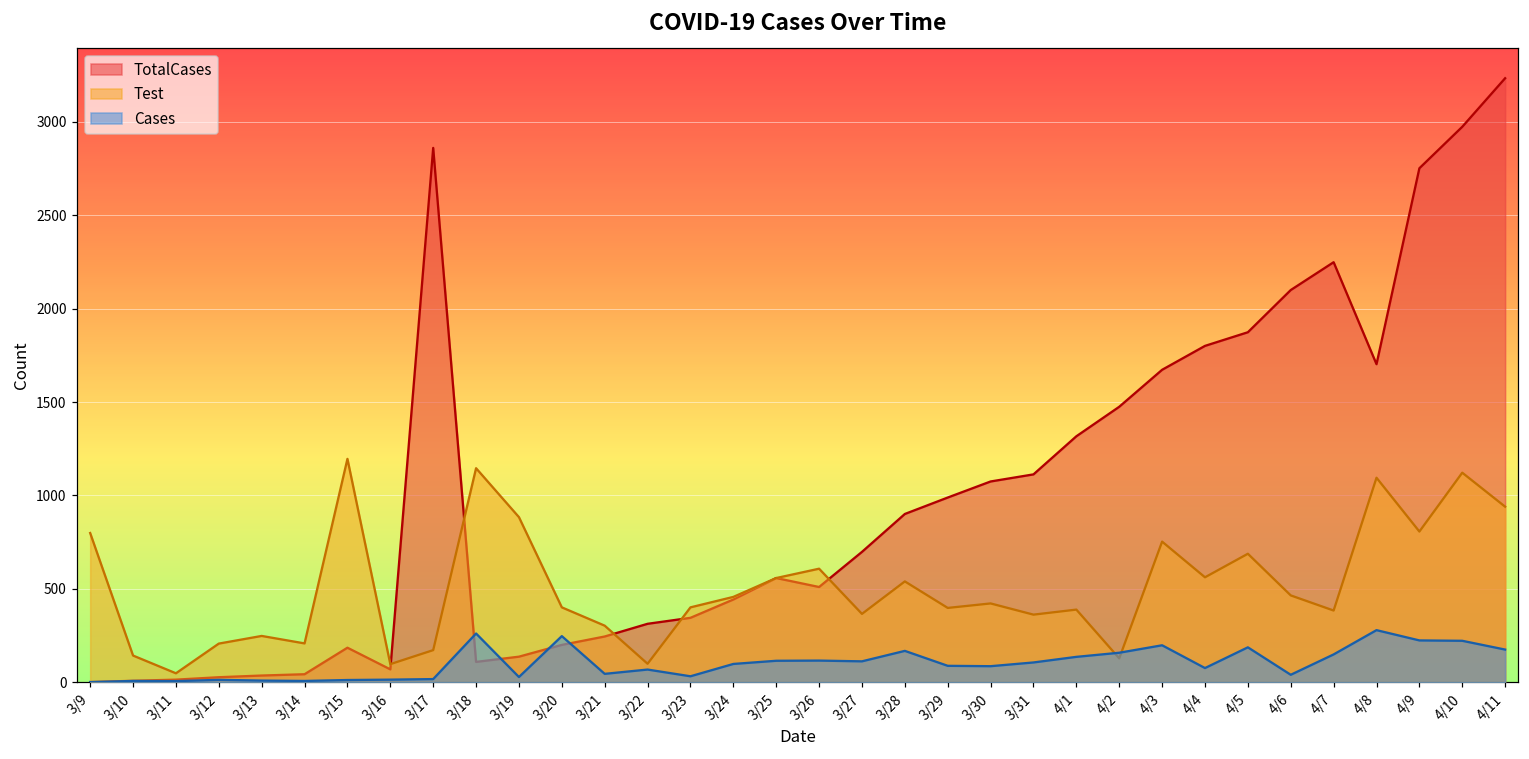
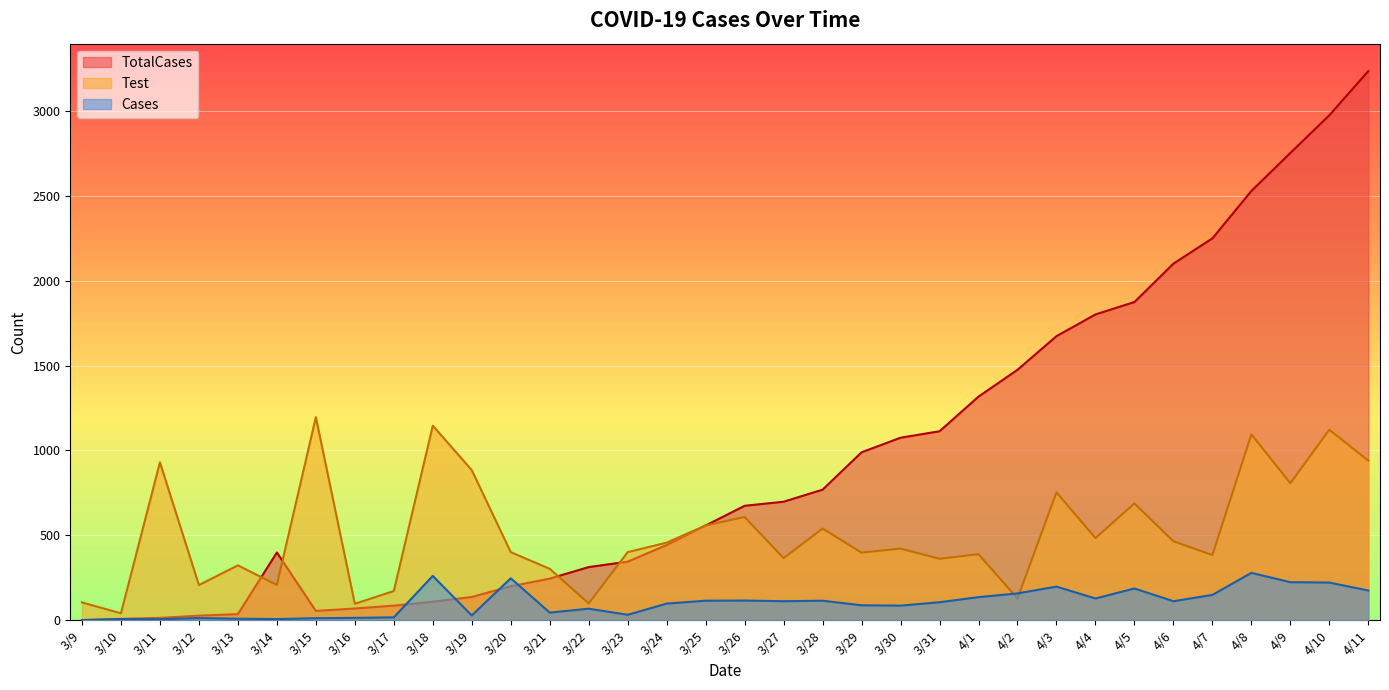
Test, 3/9: 800 -> 110
Test, 3/10: 140 -> 40
Test, 3/11: 50 -> 930
Test, 3/13: 250 -> 320
TotalCases, 3/14: 40 -> 400
TotalCases, 3/15: 190 -> 60
TotalCases, 3/17: 2860 -> 90
TotalCases, 3/26: 510 -> 670
TotalCases, 3/28: 900 -> 770
Cases, 3/28: 170 -> 120
Test, 4/4: 560 -> 480
Cases, 4/4: 80 -> 130
Cases, 4/6: 40 -> 110
TotalCases, 4/8: 1700 -> 2530
